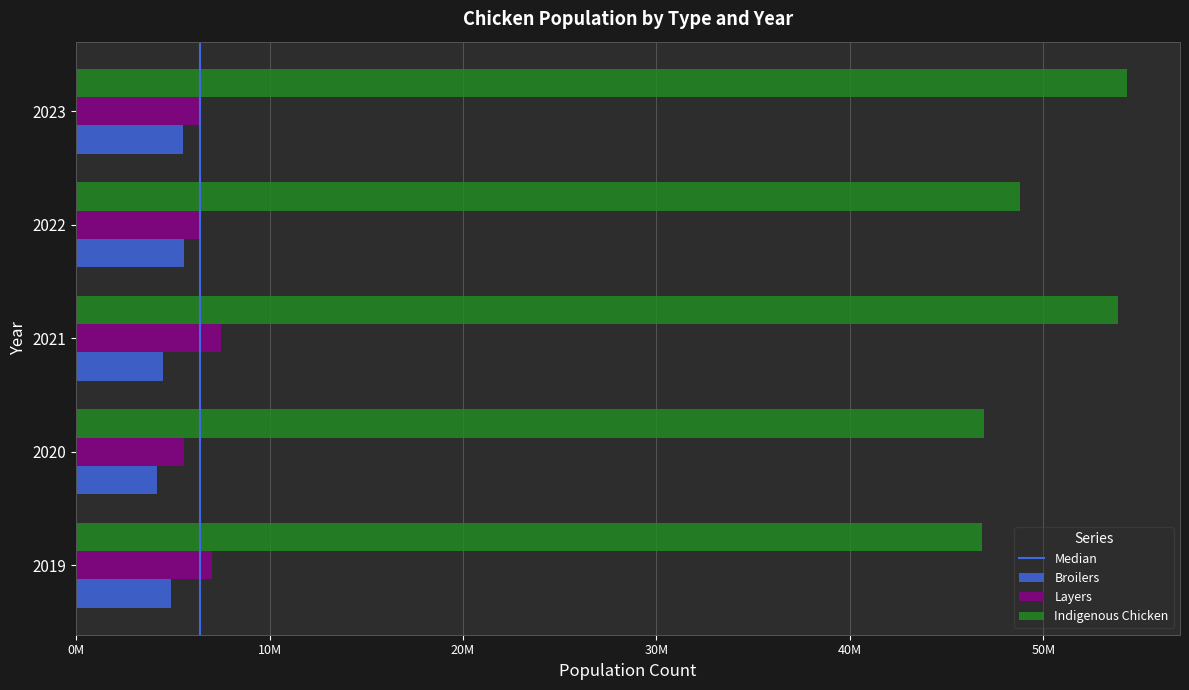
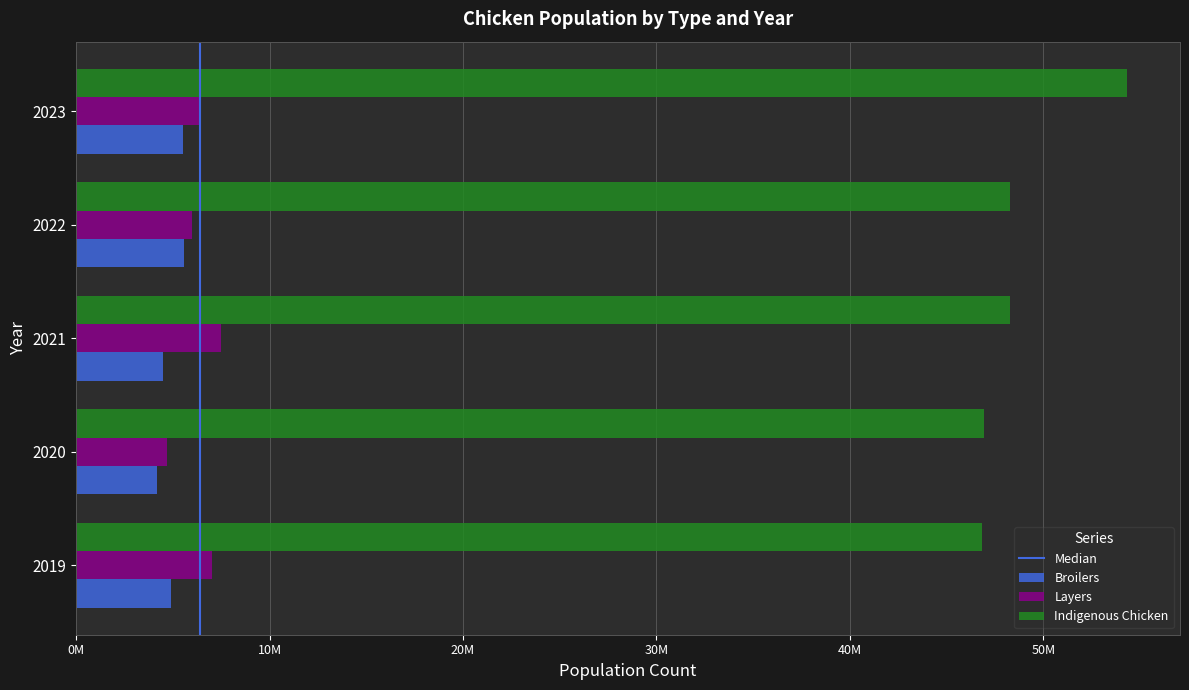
Indigenous Chicken, 2022: 48800000 -> 48300000
Layers, 2022: 6400000 -> 6000000
Indigenous Chicken, 2021: 53800000 -> 48300000
Layers, 2020: 5600000 -> 4700000
